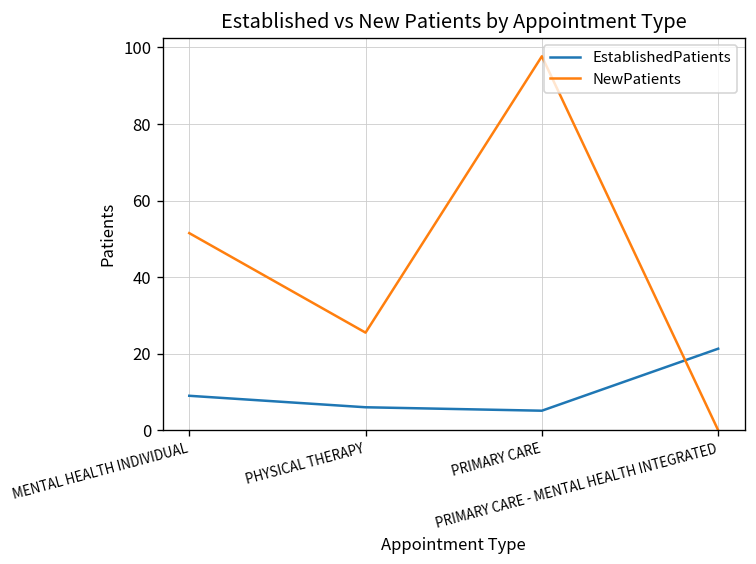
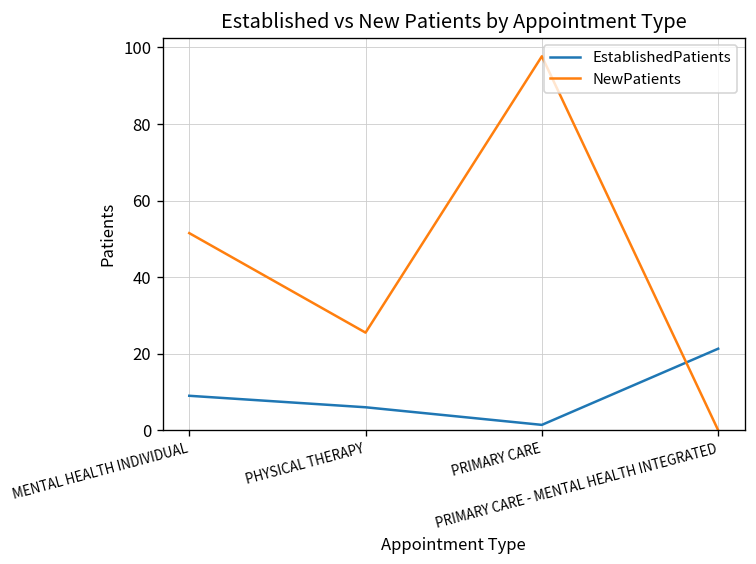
EstablishedPatients, PRIMARY CARE: 5 -> 1
